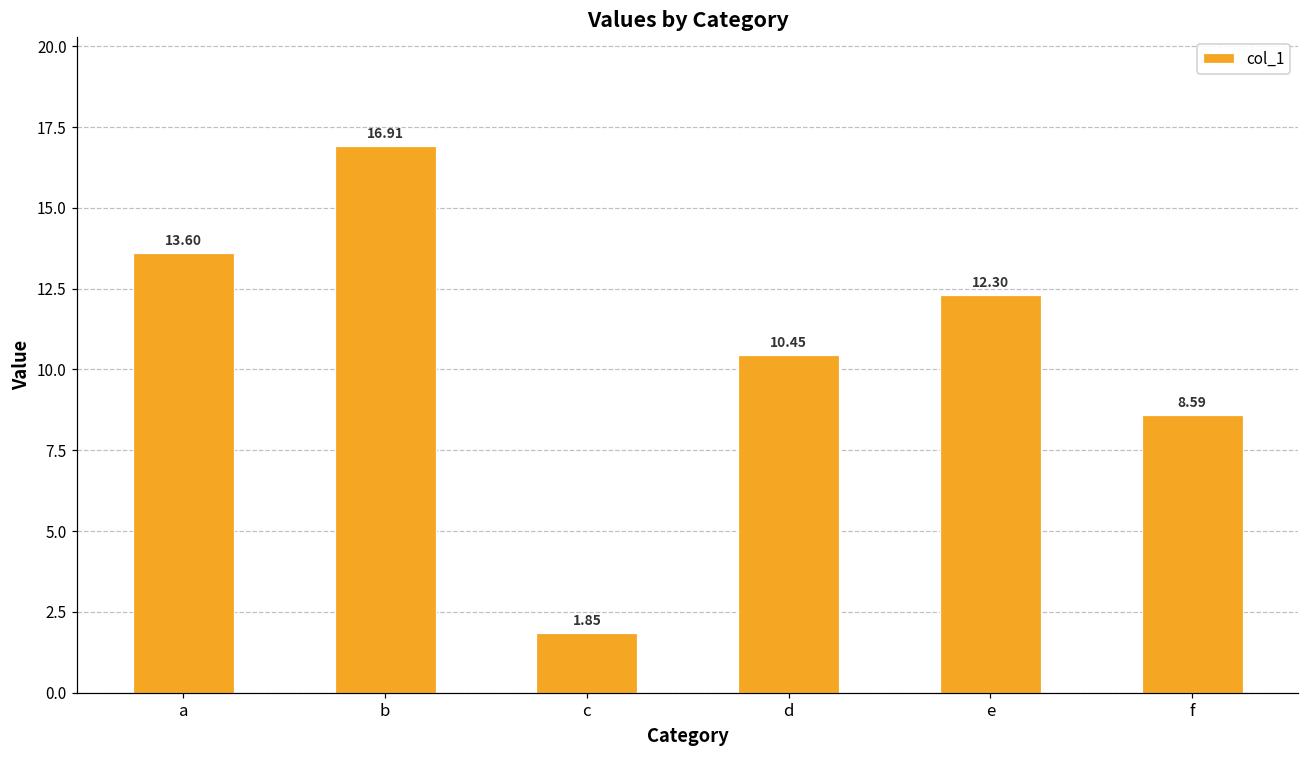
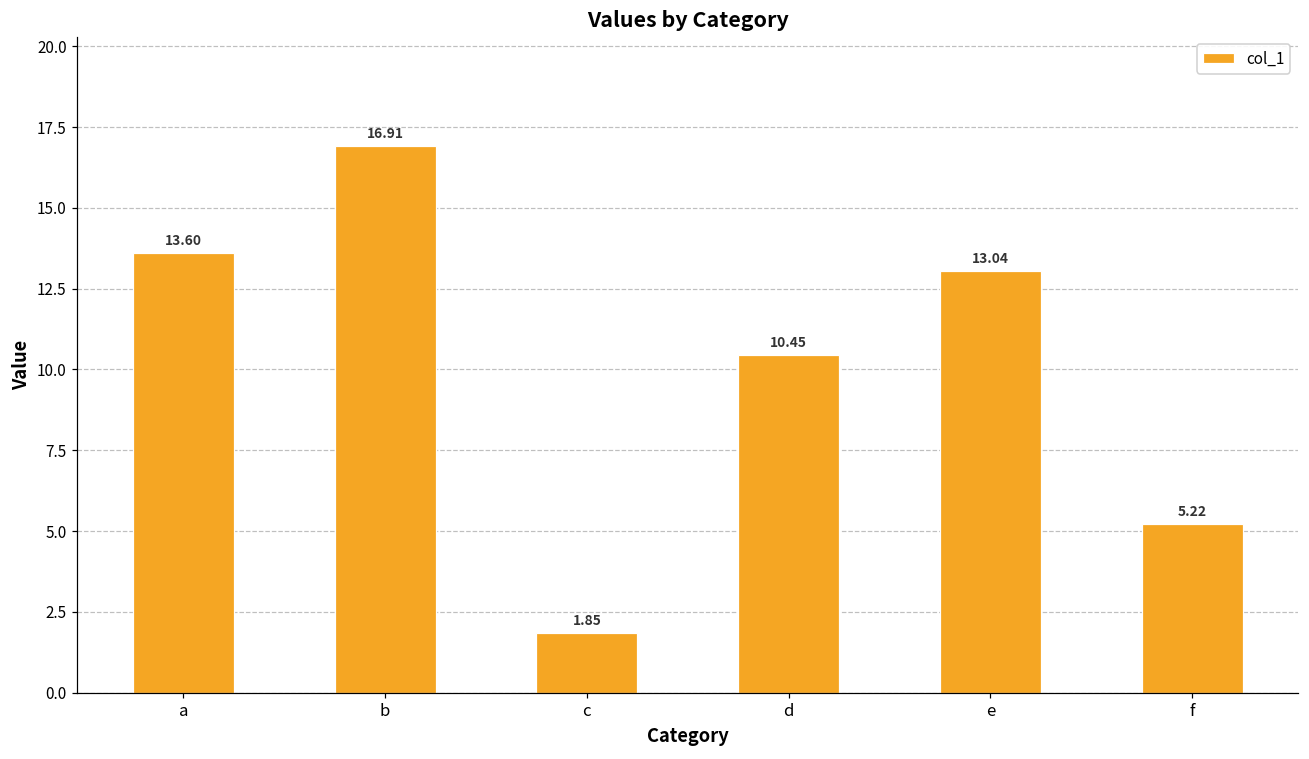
e: 12.30 -> 13.04
f: 8.59 -> 5.22
